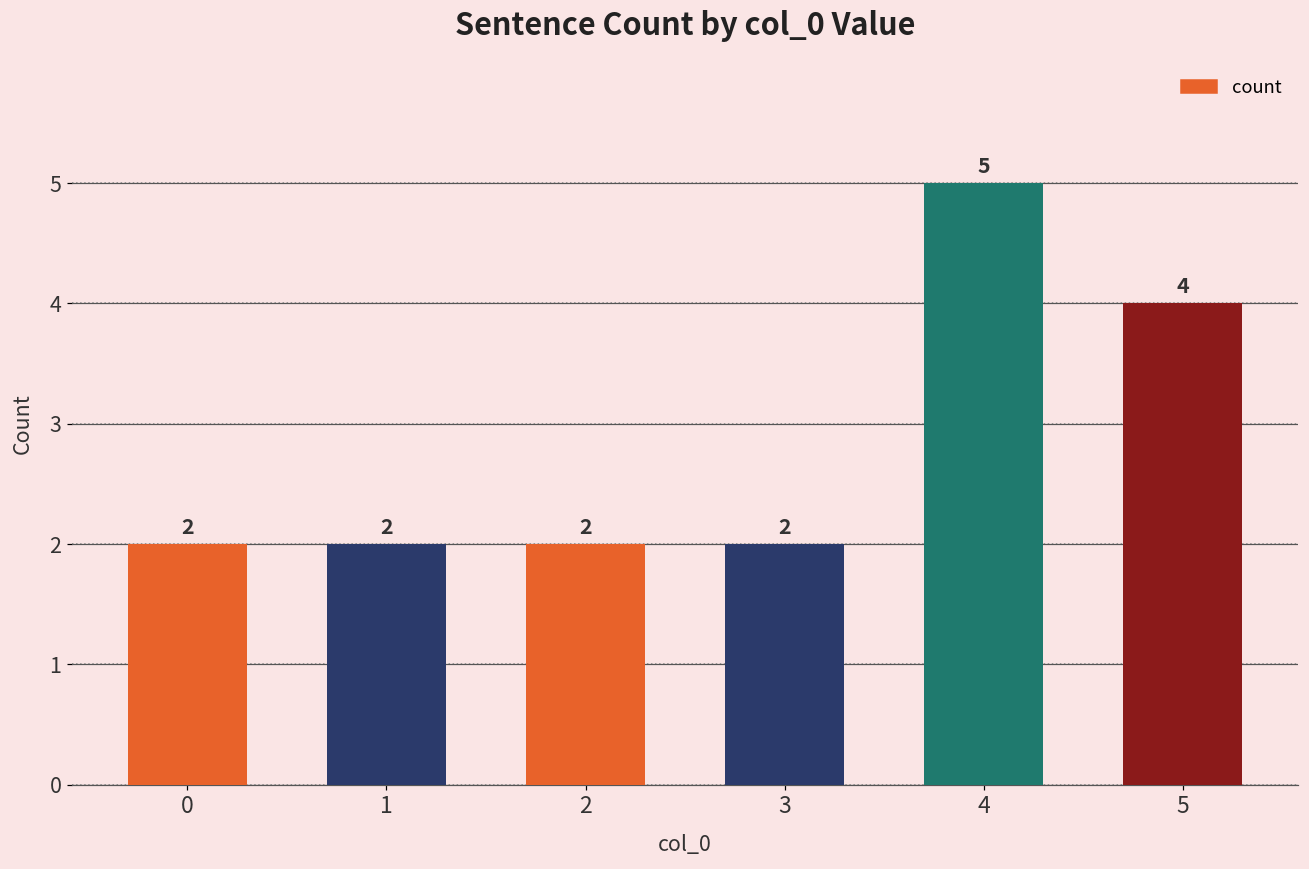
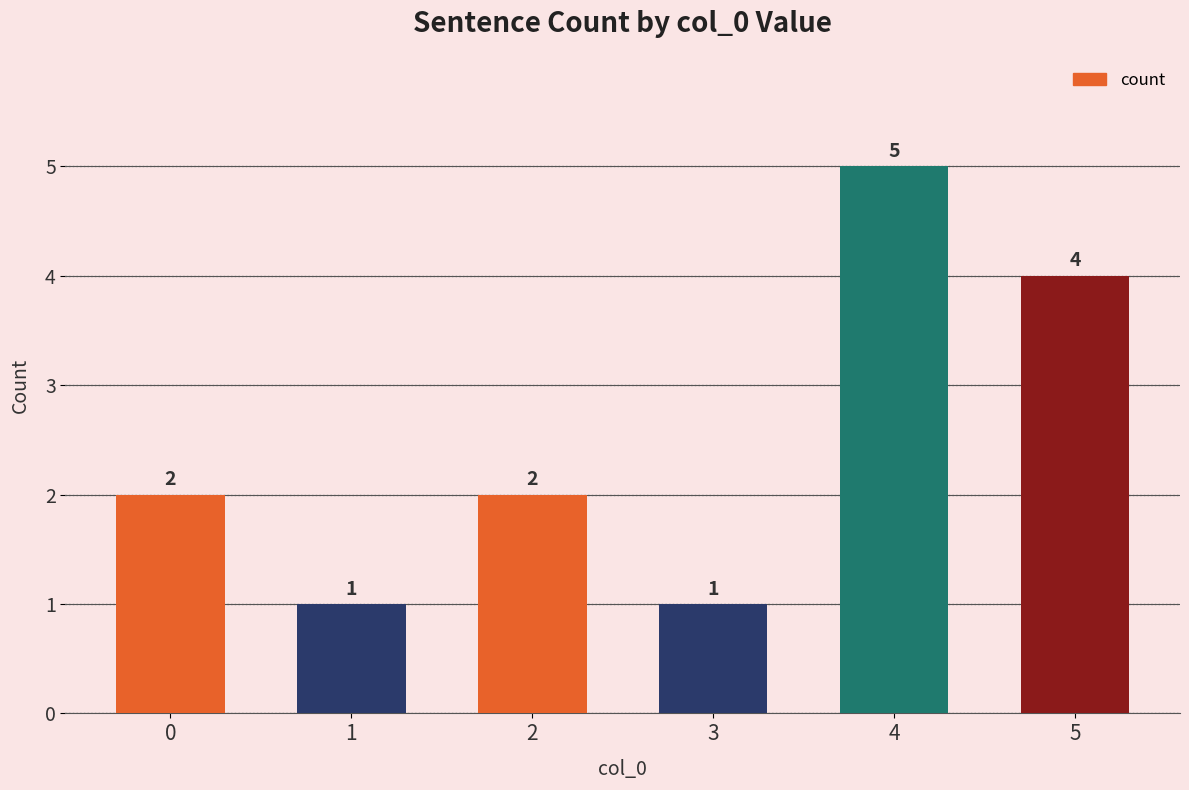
1: 2 -> 1
3: 2 -> 1
